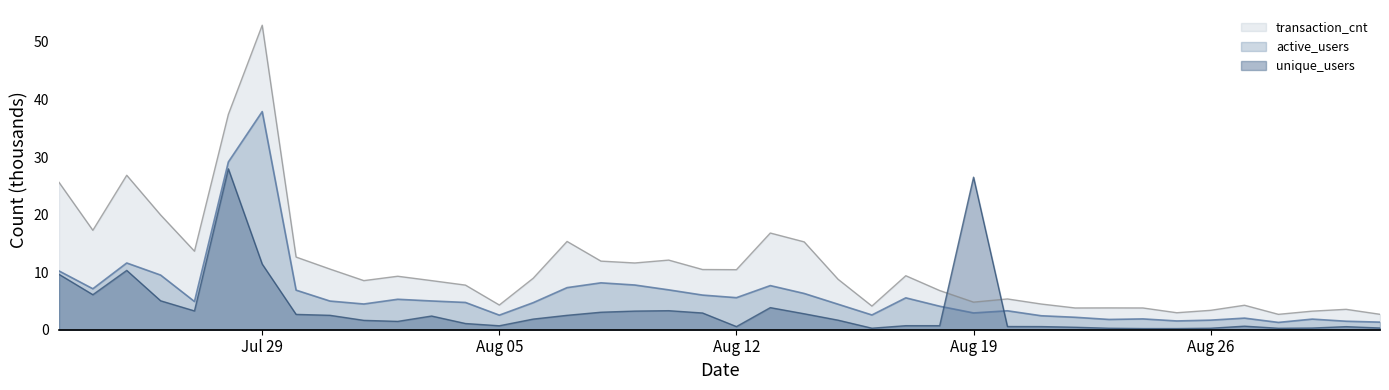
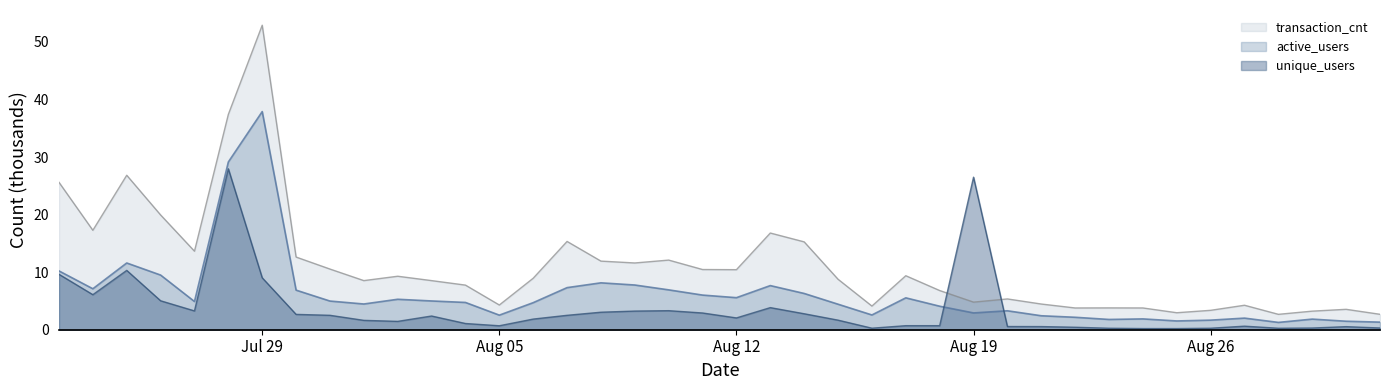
unique_users, Jul 29: 11 -> 9
unique_users, Aug 12: 1 -> 2
